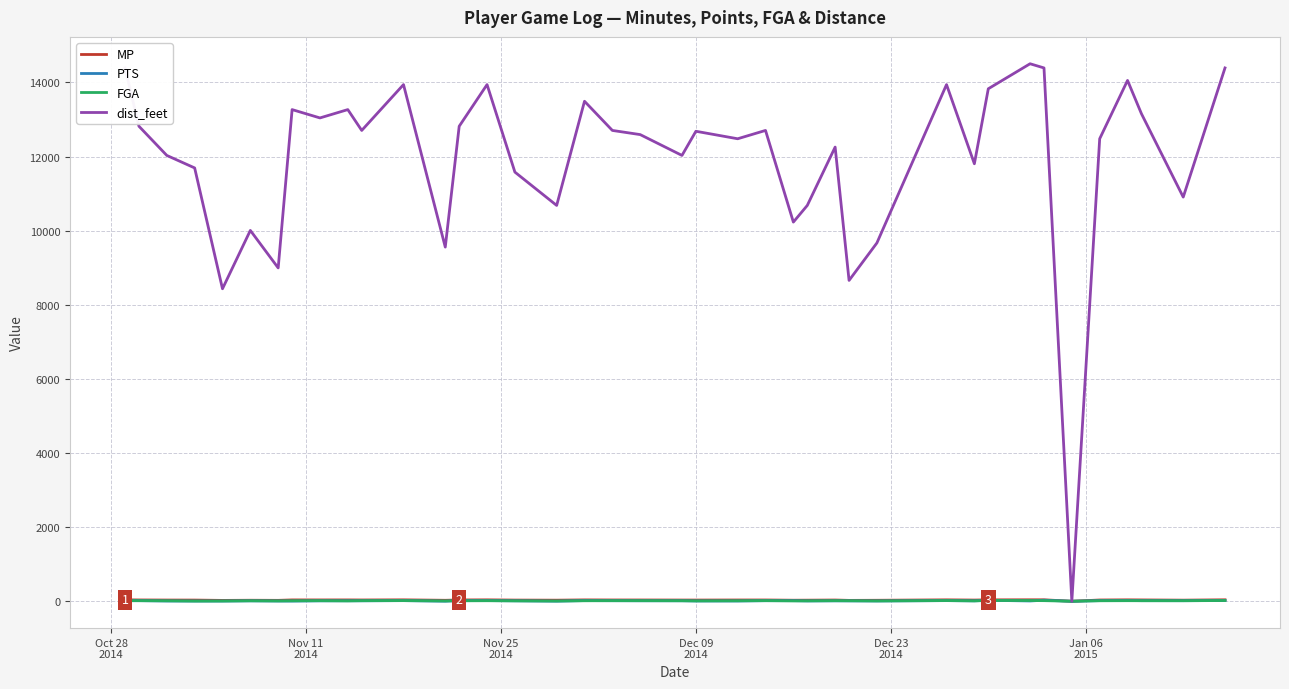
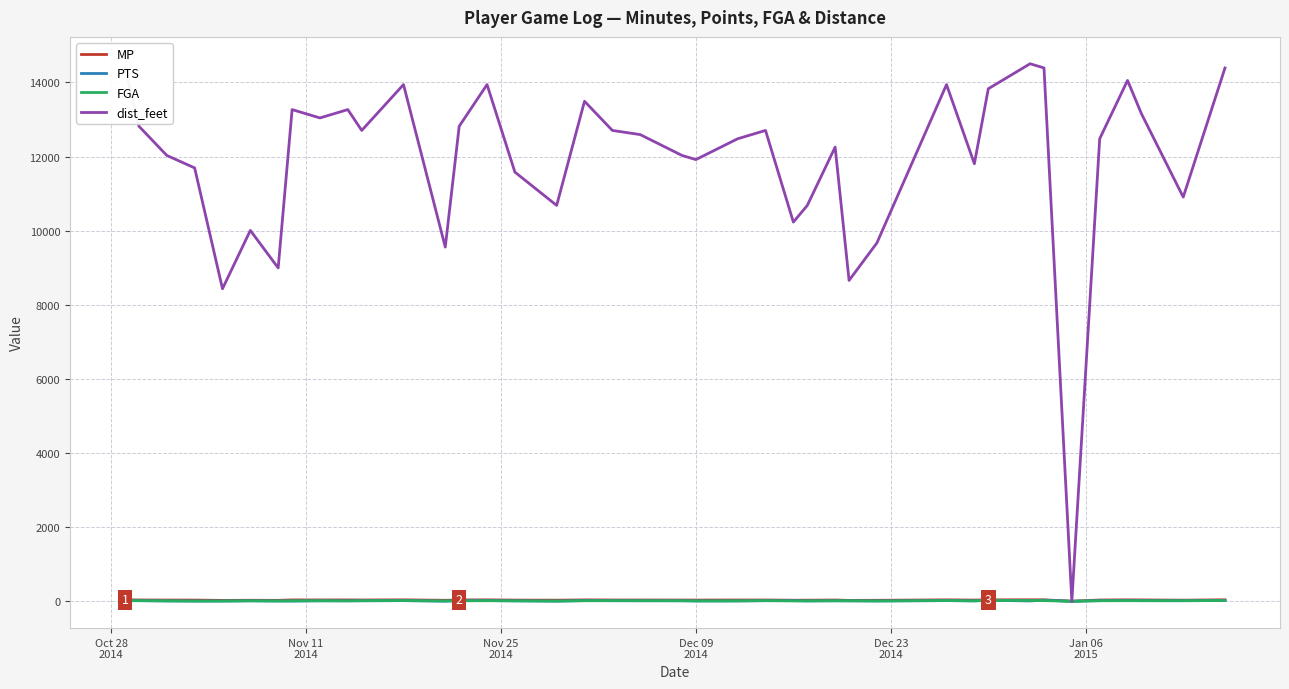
dist_feet, Dec 09 2014: 12700 -> 11900
